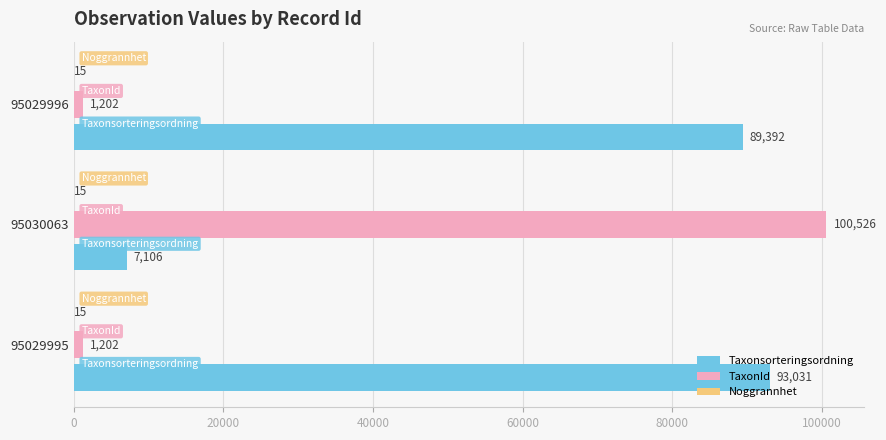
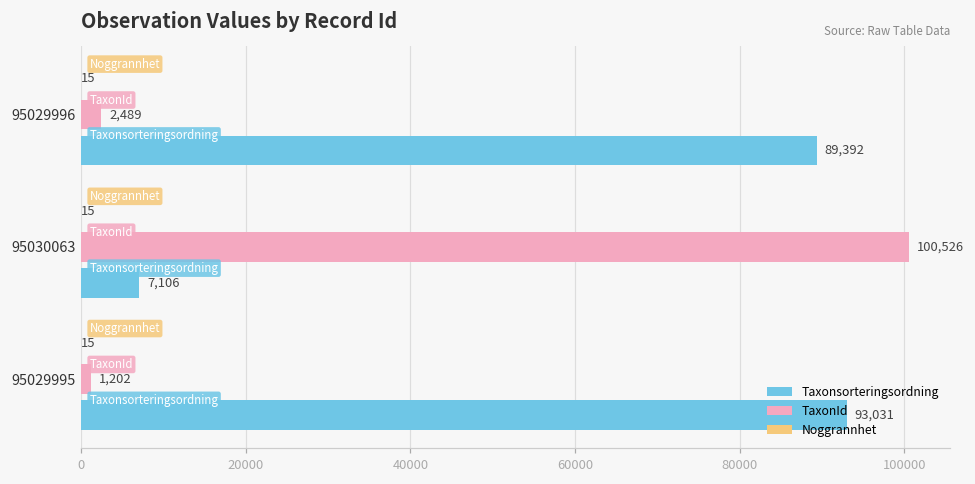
TaxonId, 95029996: 1,202 -> 2,489
